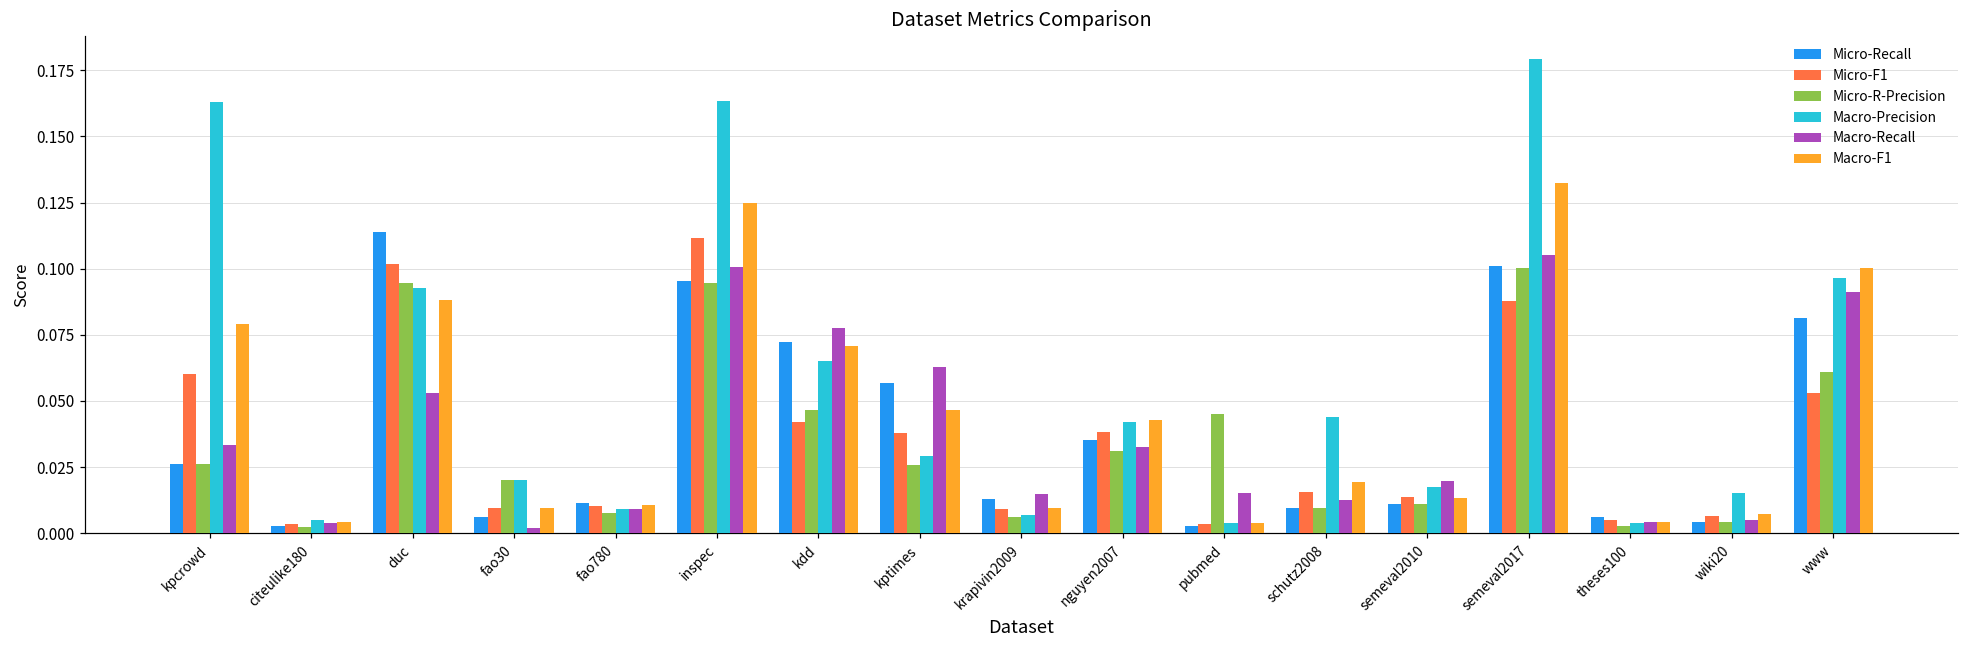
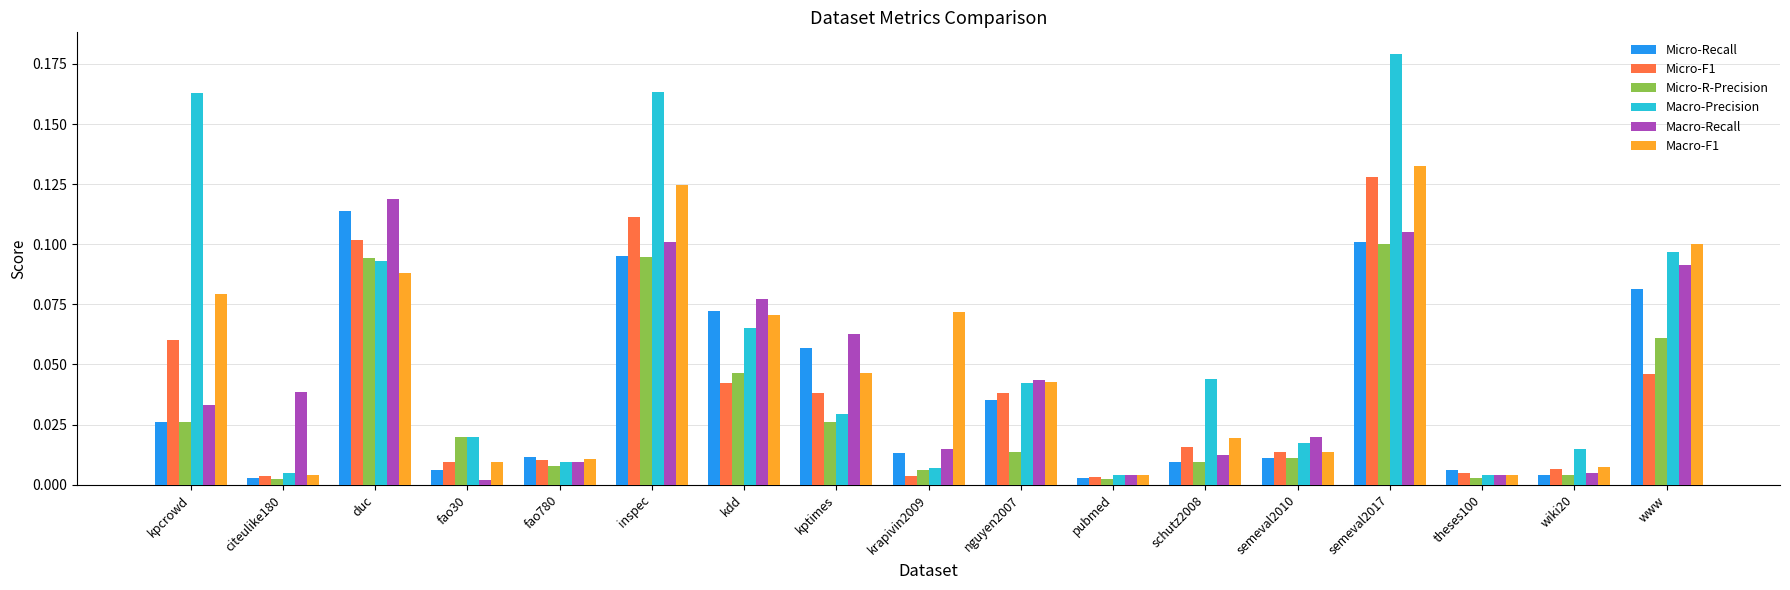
Macro-Recall, citeulike180: 0.004 -> 0.039
Macro-Recall, duc: 0.053 -> 0.119
Micro-F1, krapivin2009: 0.009 -> 0.004
Macro-F1, krapivin2009: 0.009 -> 0.072
Micro-R-Precision, nguyen2007: 0.031 -> 0.013
Macro-Recall, nguyen2007: 0.033 -> 0.043
Micro-R-Precision, pubmed: 0.045 -> 0.003
Macro-Recall, pubmed: 0.015 -> 0.004
Micro-F1, semeval2017: 0.088 -> 0.128
Micro-F1, www: 0.053 -> 0.046
